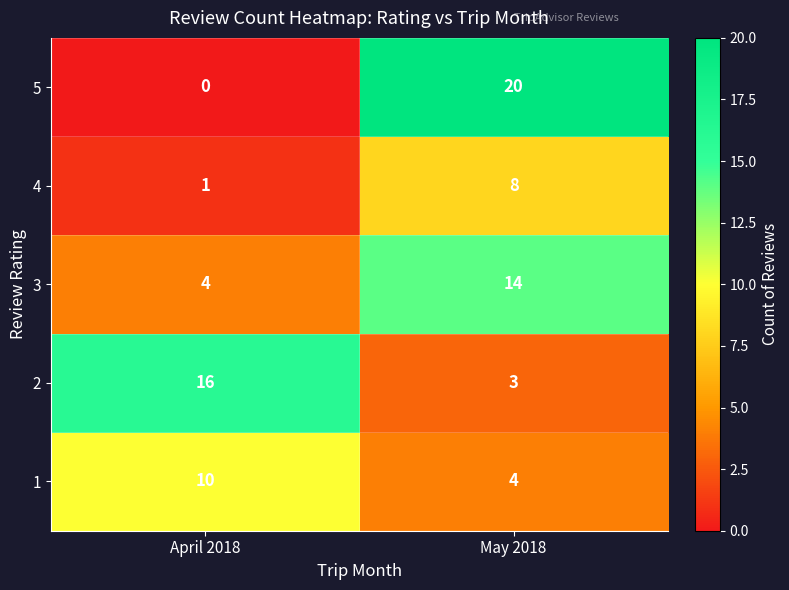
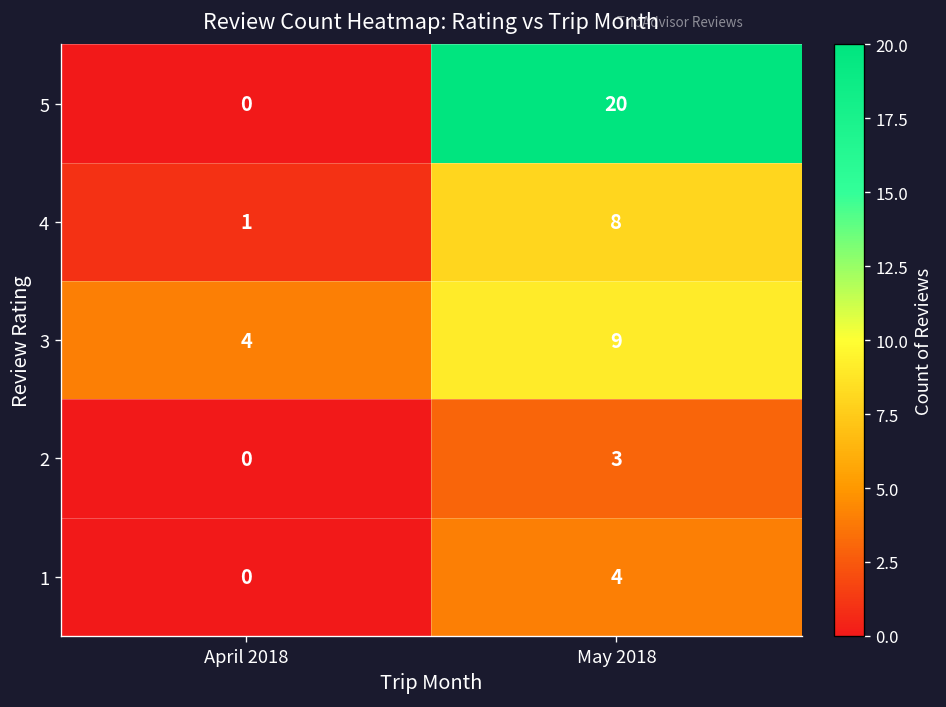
3, May 2018: 14 -> 9
2, April 2018: 16 -> 0
1, April 2018: 10 -> 0
